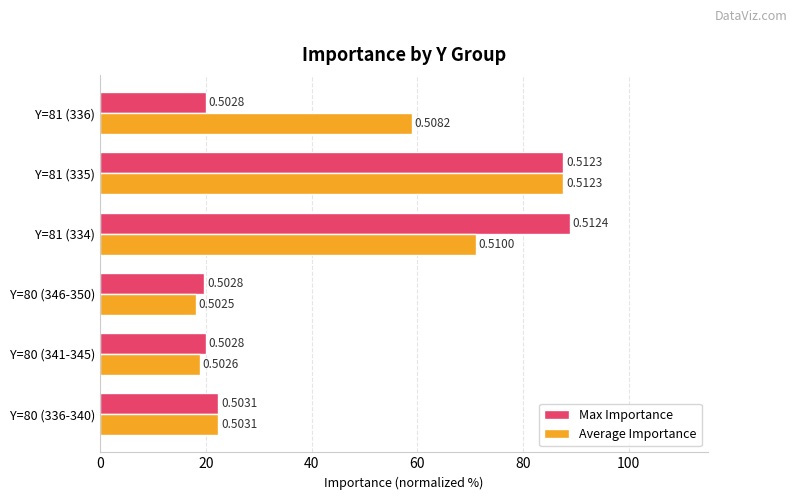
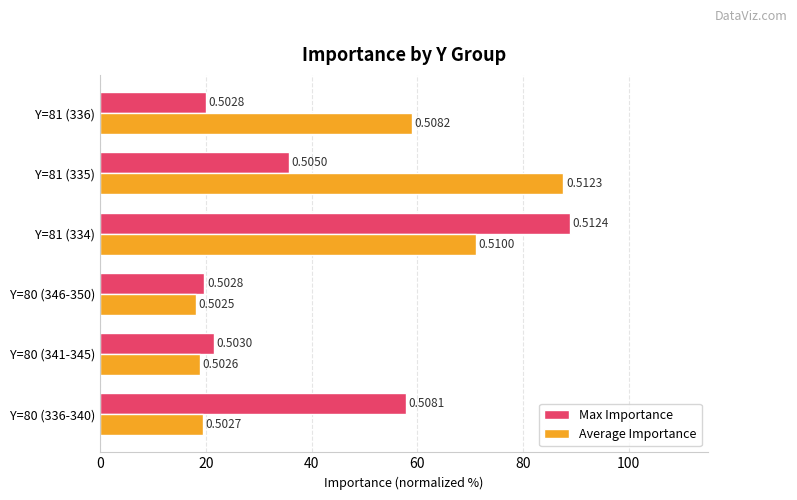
Max Importance, Y=81 (335): 0.5123 -> 0.5050
Max Importance, Y=80 (341-345): 0.5028 -> 0.5030
Max Importance, Y=80 (336-340): 0.5031 -> 0.5081
Average Importance, Y=80 (336-340): 0.5031 -> 0.5027
